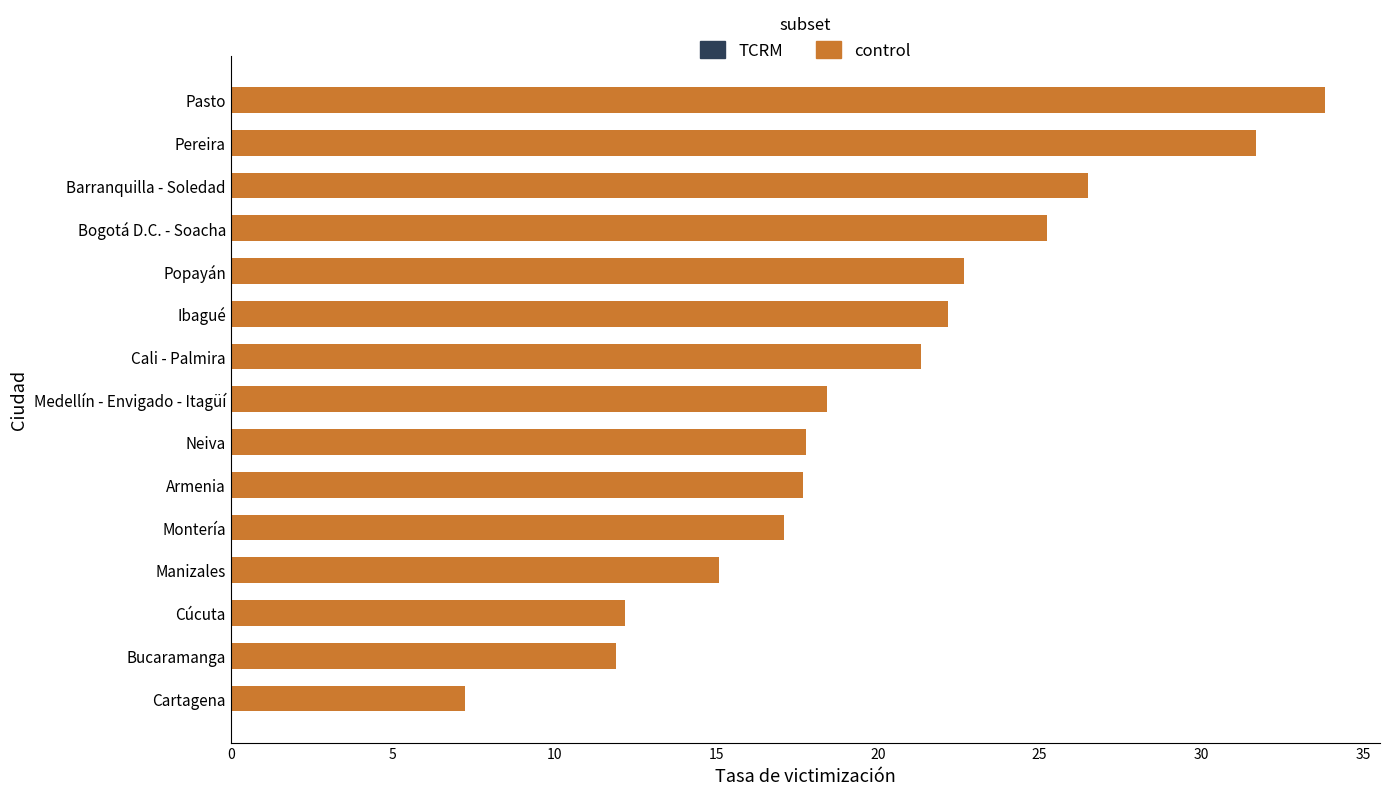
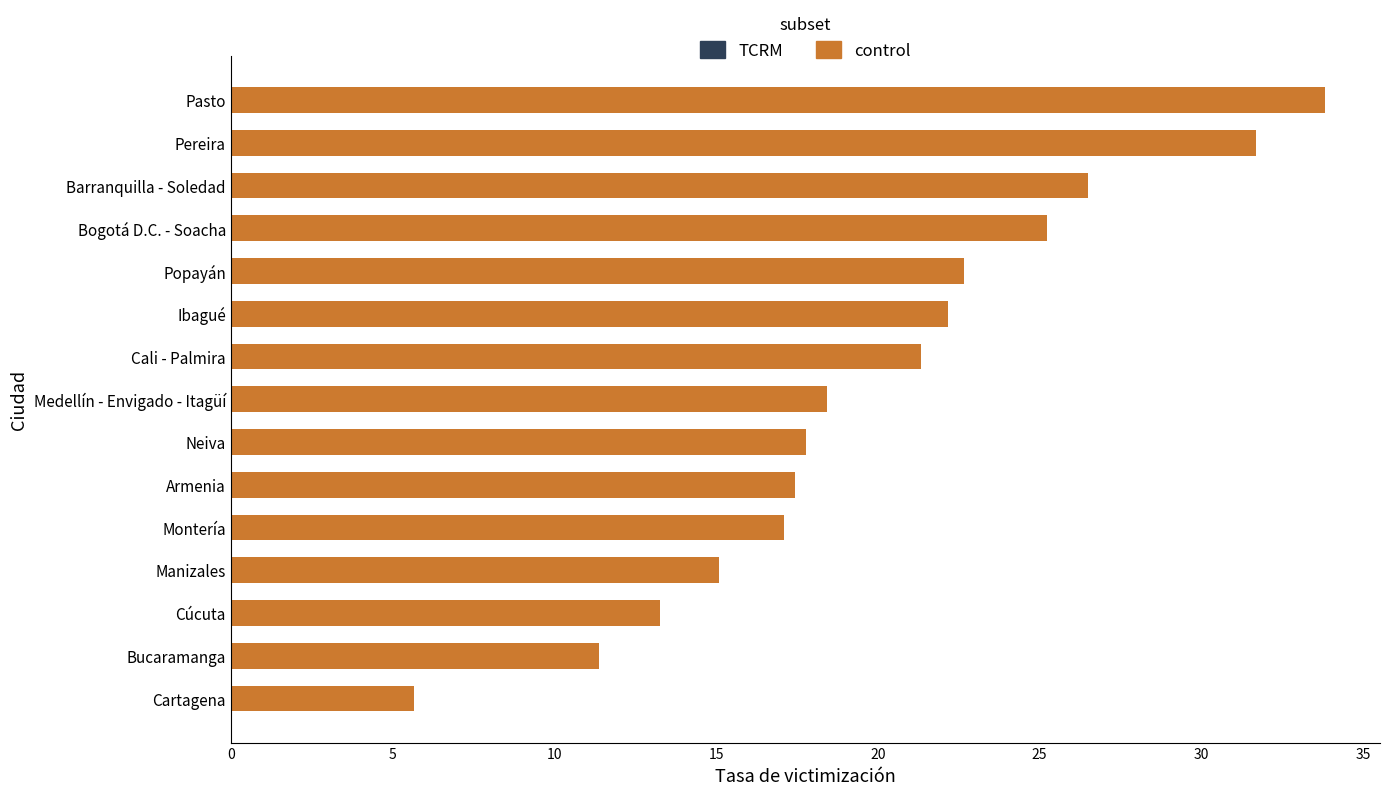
Armenia: 17.7 -> 17.4
Cúcuta: 12.2 -> 13.3
Bucaramanga: 11.9 -> 11.4
Cartagena: 7.3 -> 5.7
